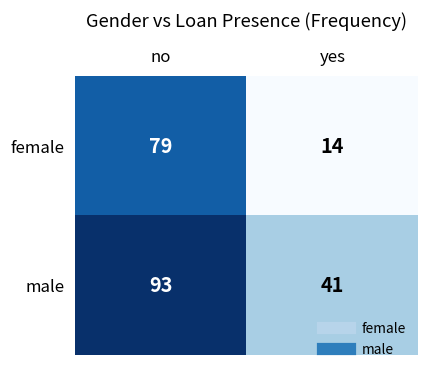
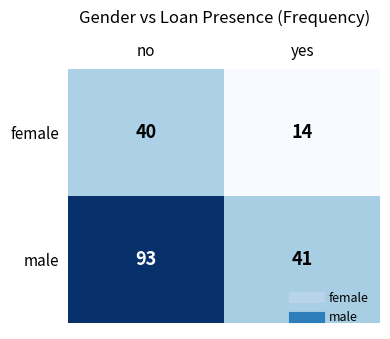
female, no: 79 -> 40
